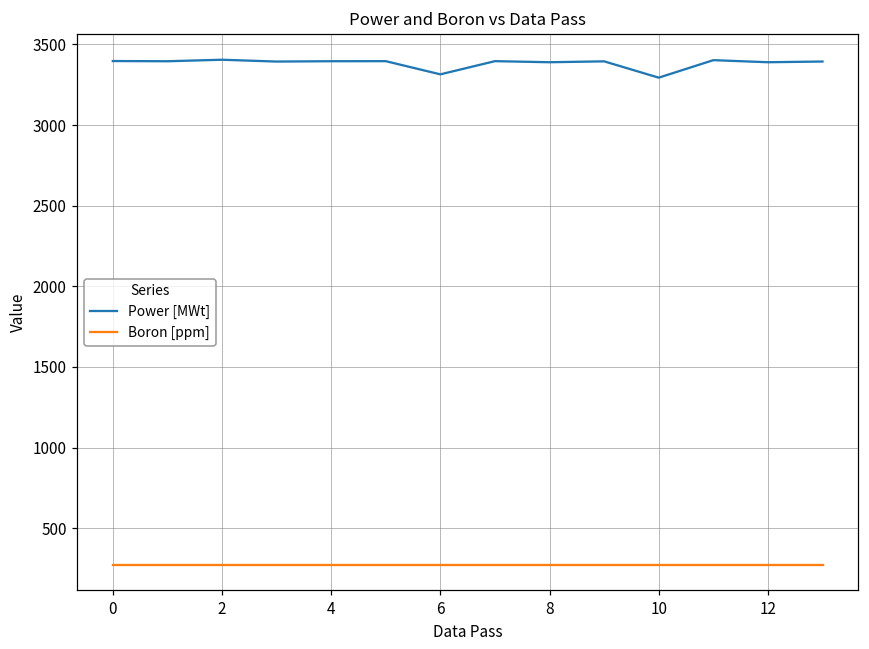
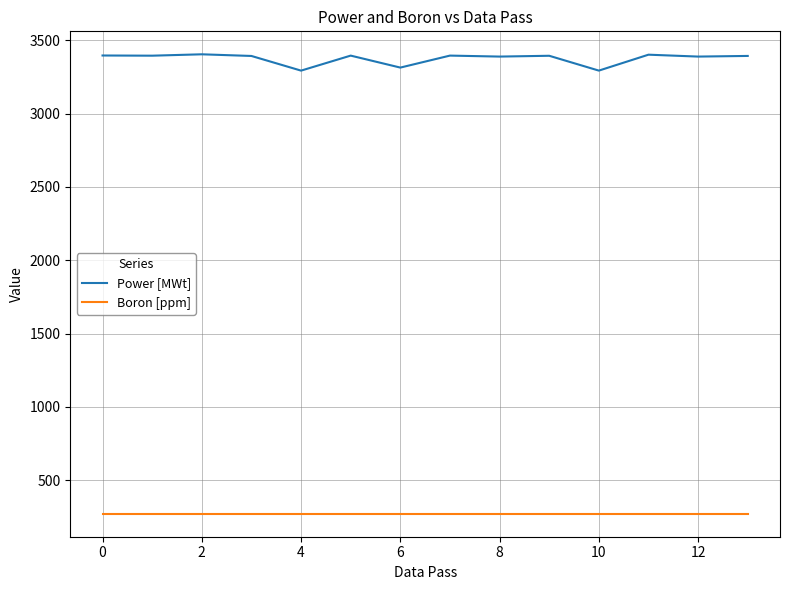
Power [MWt], 4: 3400 -> 3290
